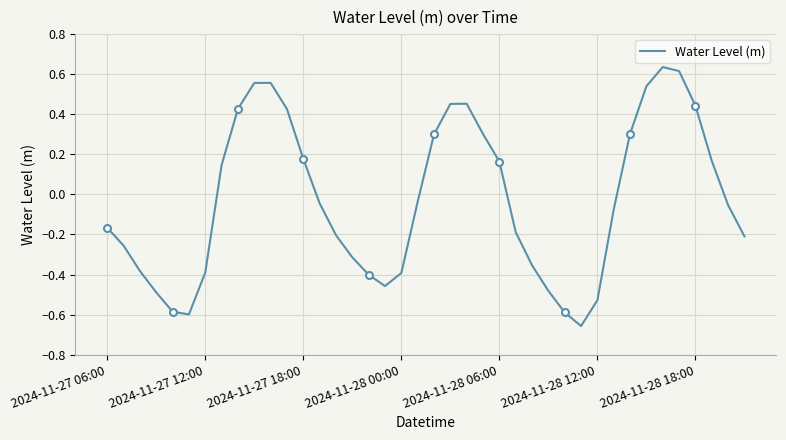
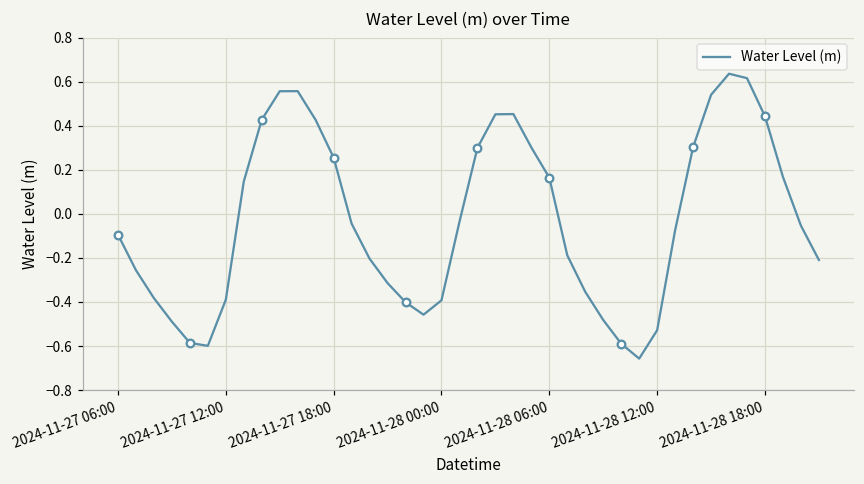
Water Level (m), 2024-11-27 06:00: -0.17 -> -0.09
Water Level (m), 2024-11-27 18:00: 0.18 -> 0.25
